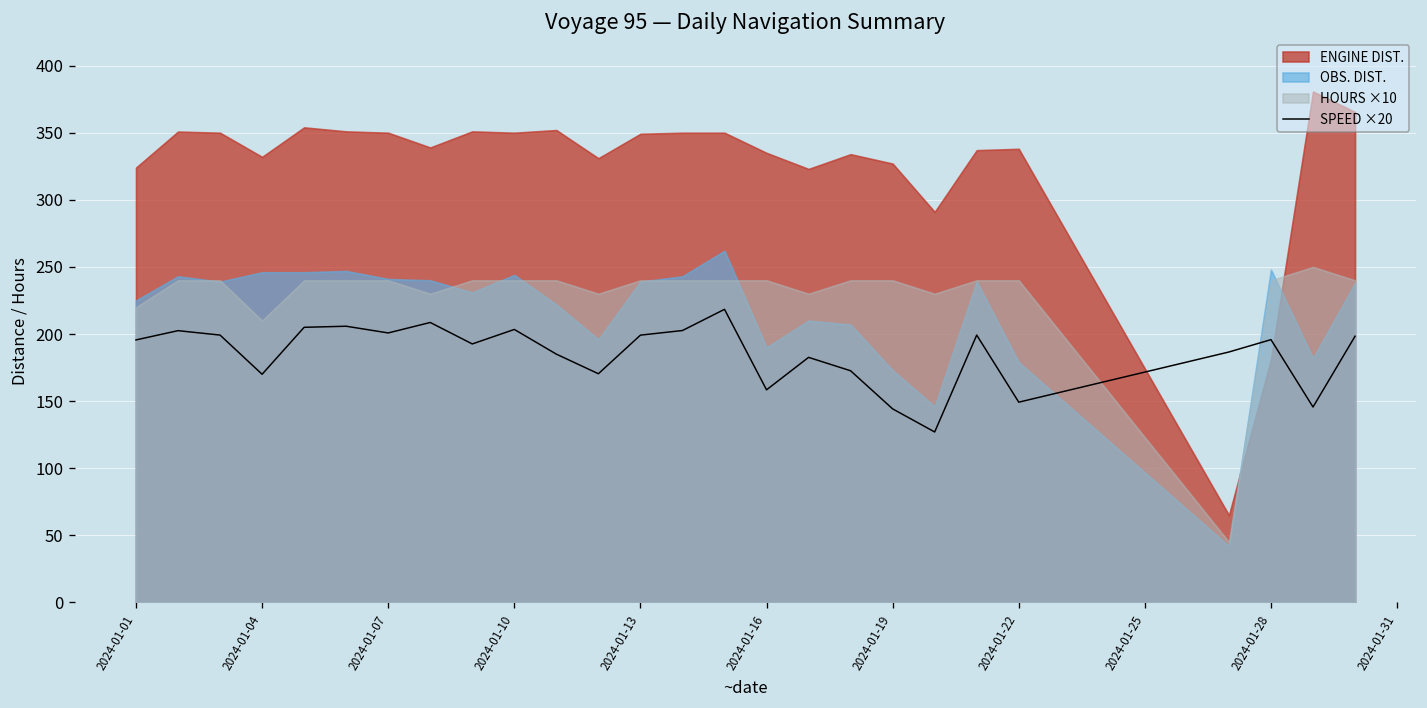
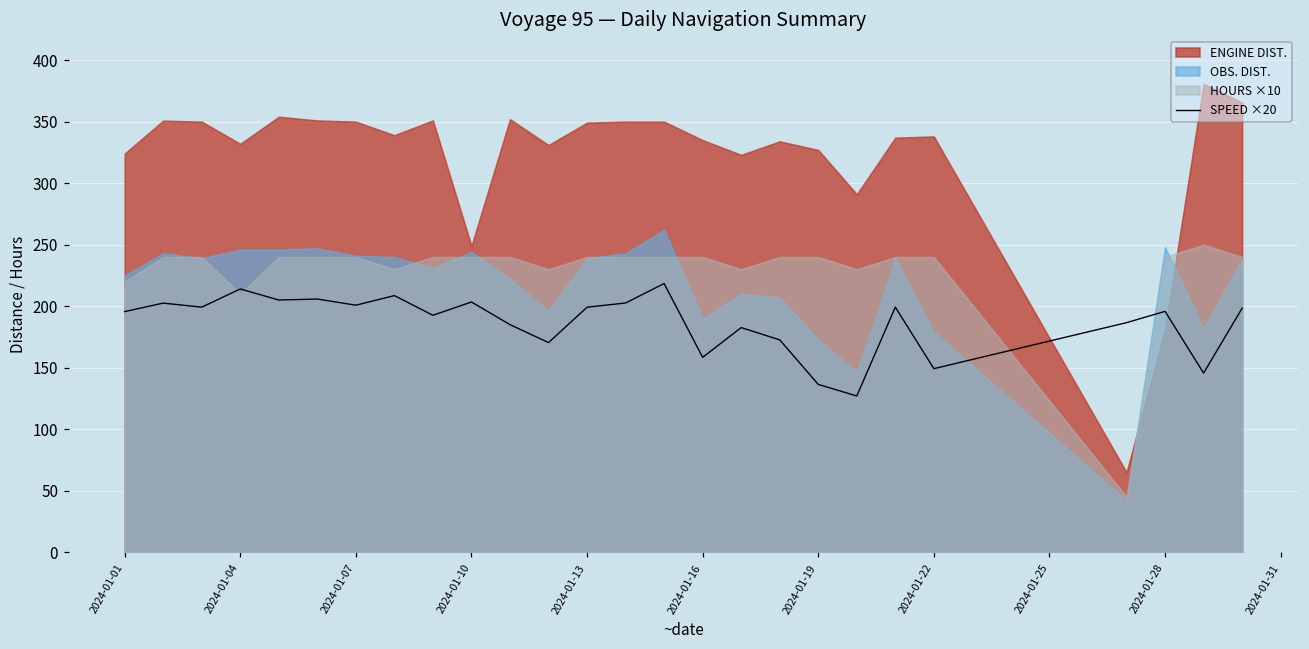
SPEED ×20, 2024-01-04: 170 -> 214
ENGINE DIST., 2024-01-10: 350 -> 249
SPEED ×20, 2024-01-19: 144 -> 136
